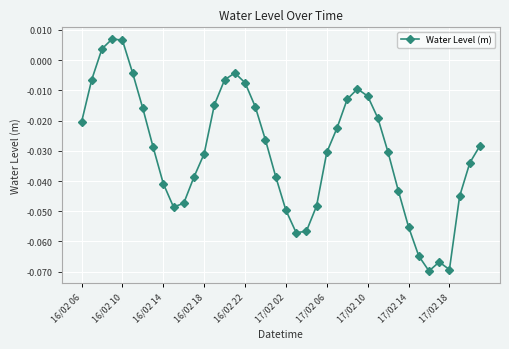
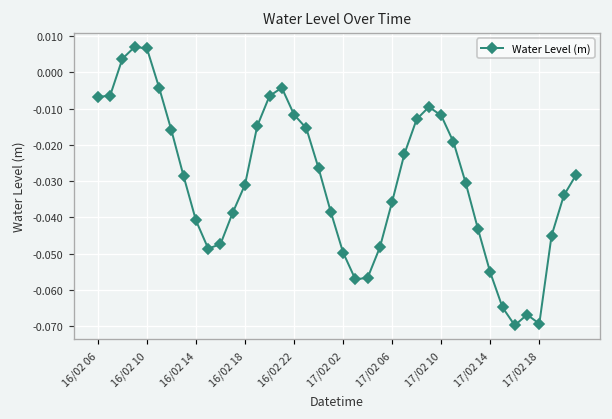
16/02 06: -0.021 -> -0.007
16/02 22: -0.007 -> -0.012
17/02 06: -0.031 -> -0.036
